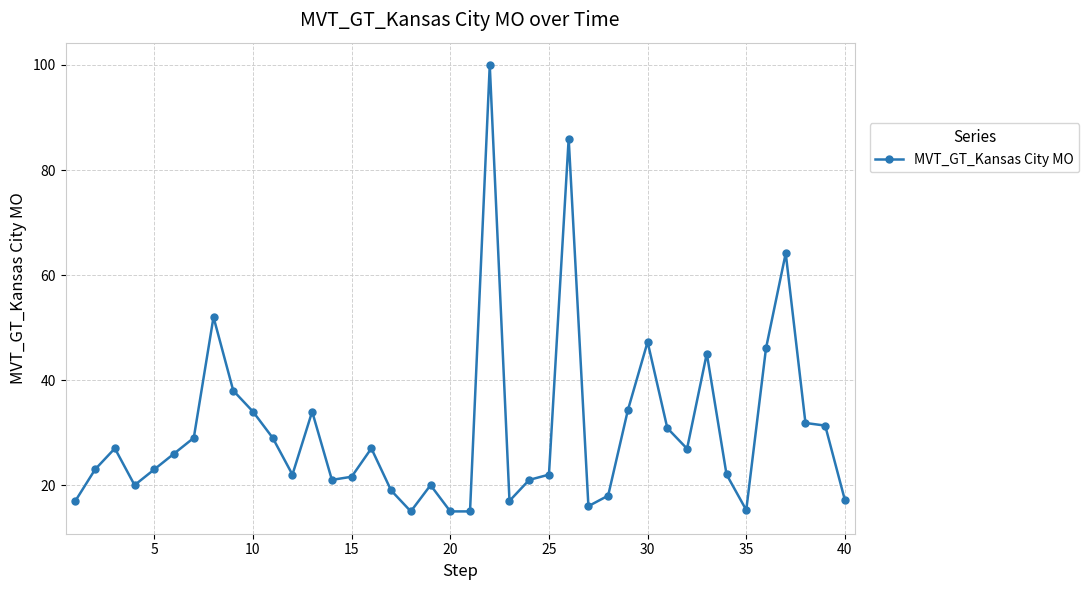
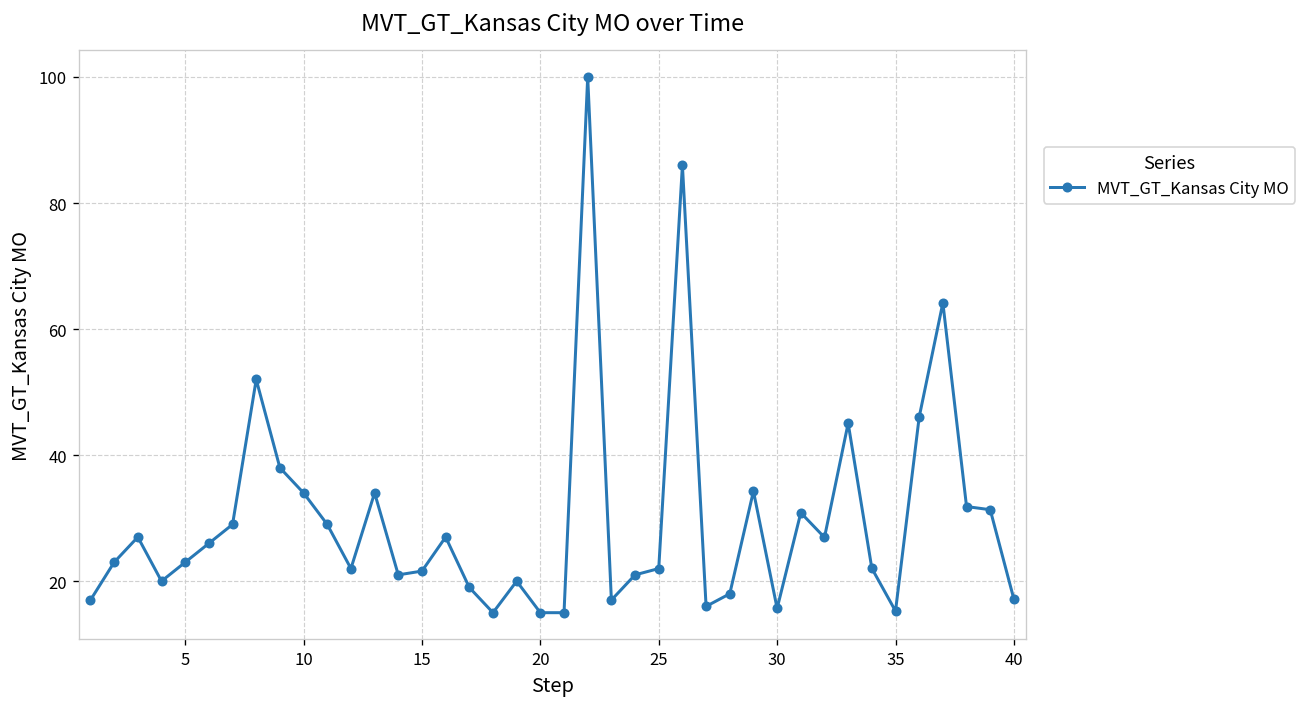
30: 47 -> 16
